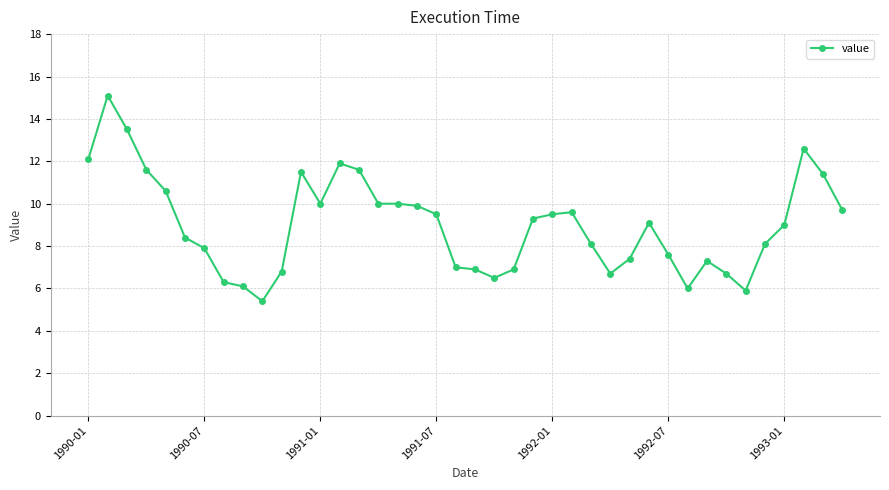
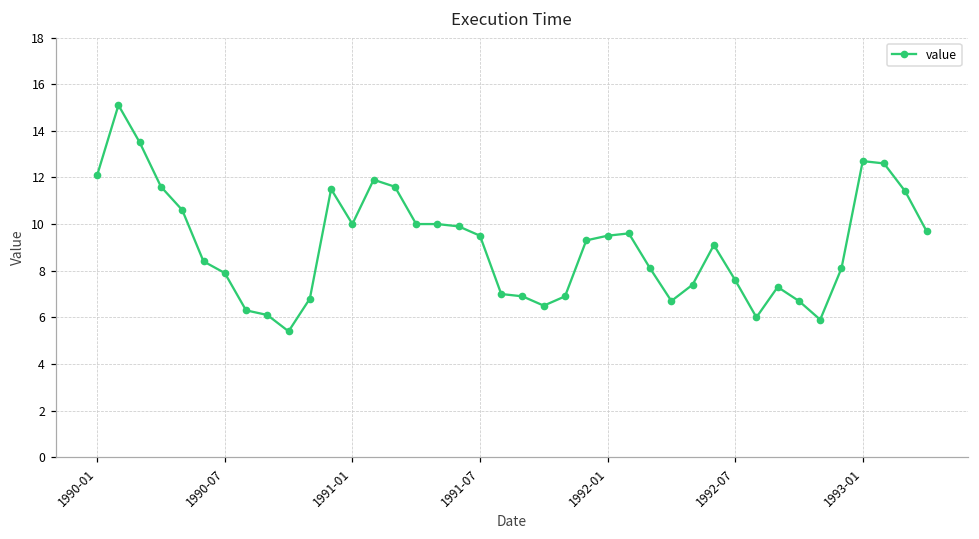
1993-01: 9.0 -> 12.7
